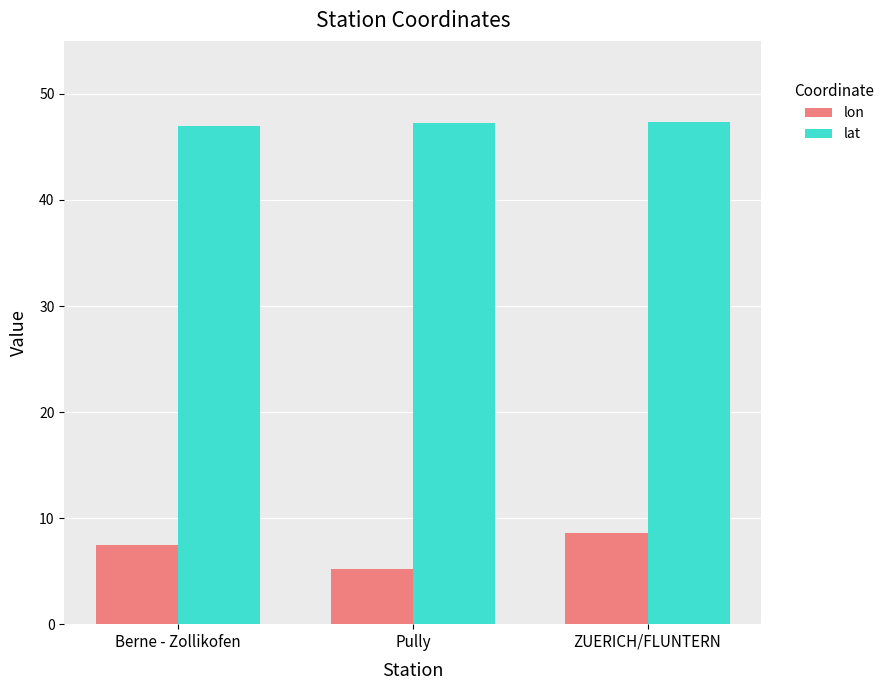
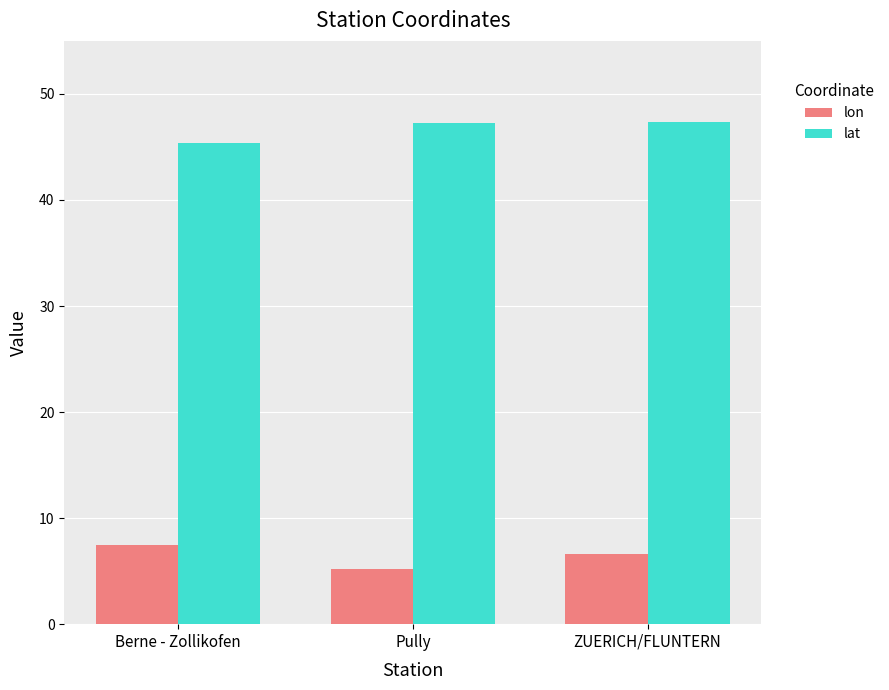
lat, Berne - Zollikofen: 47.0 -> 45.4
lon, ZUERICH/FLUNTERN: 8.6 -> 6.7
